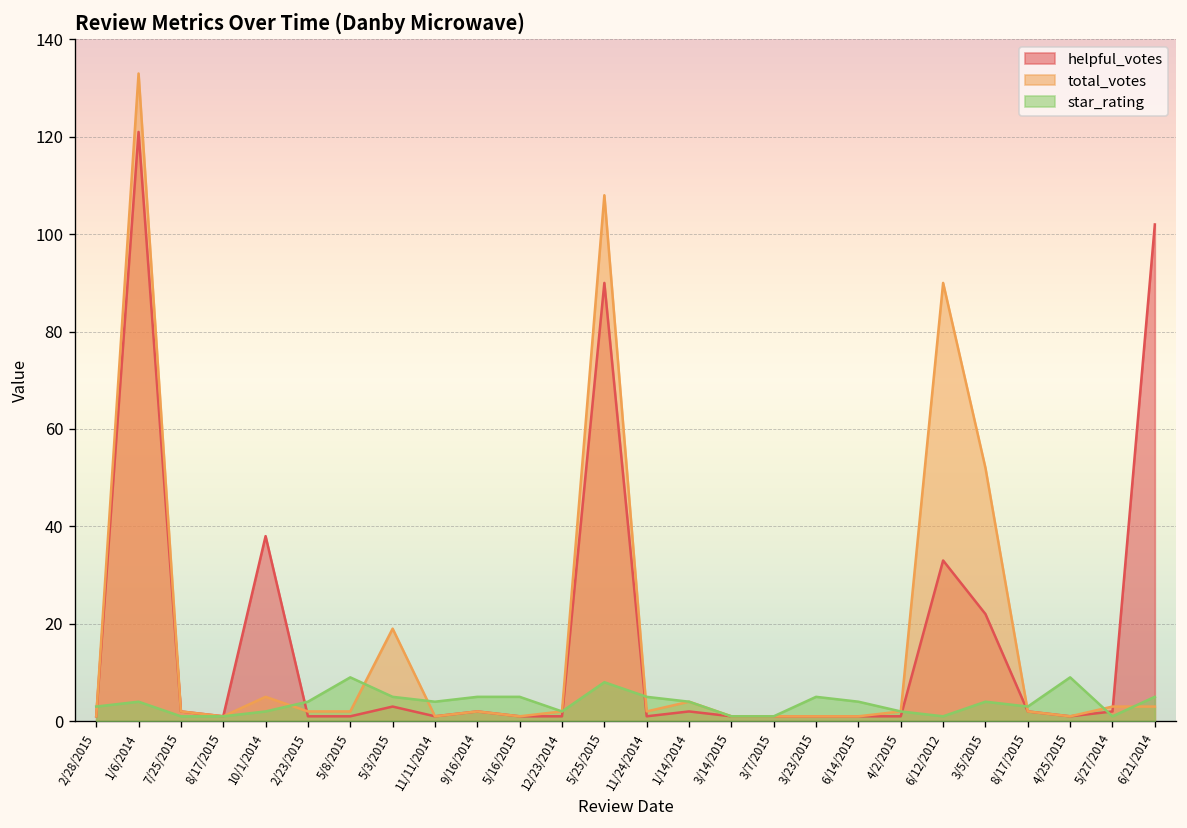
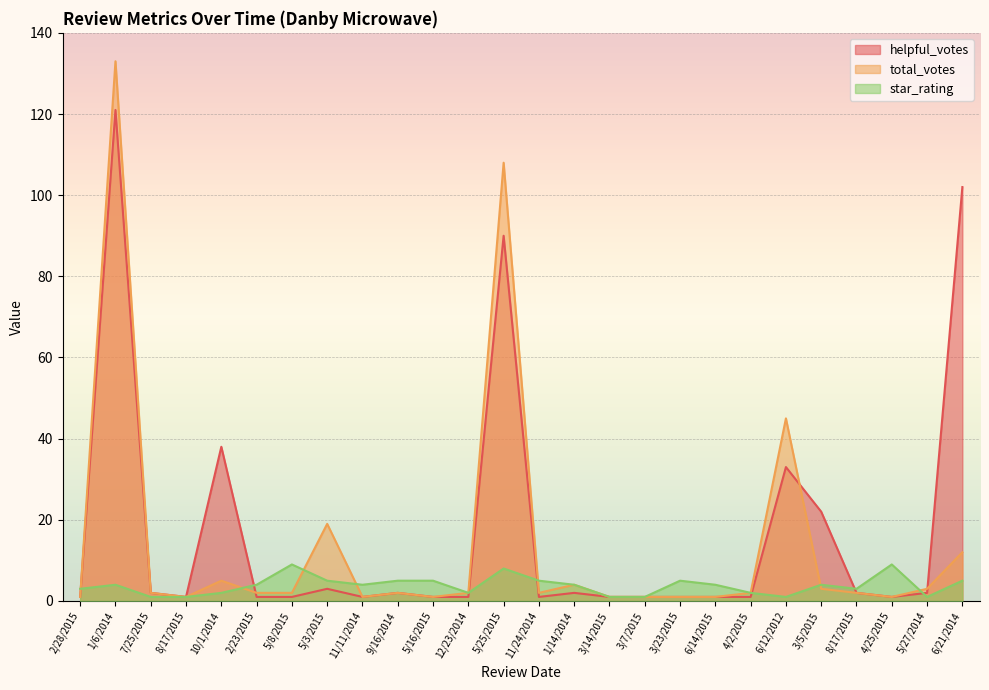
total_votes, 6/12/2012: 90 -> 45
total_votes, 3/5/2015: 52 -> 3
total_votes, 6/21/2014: 3 -> 12
